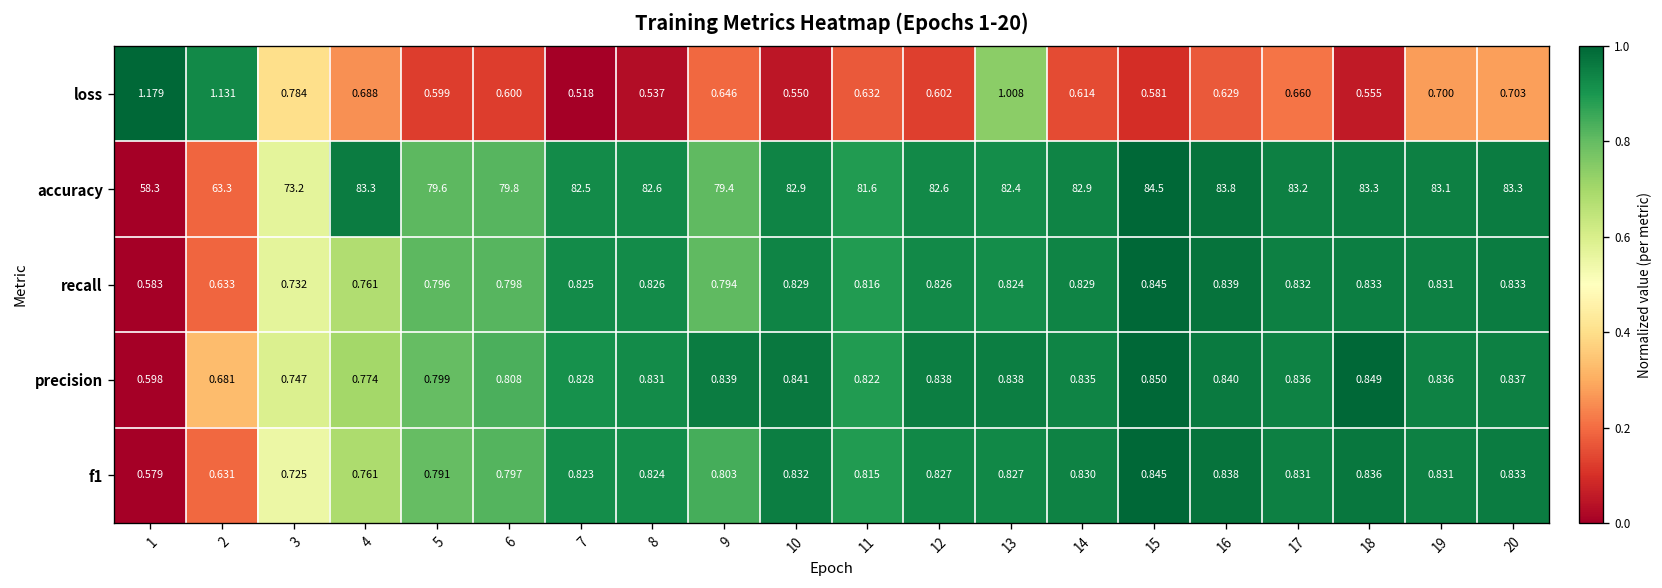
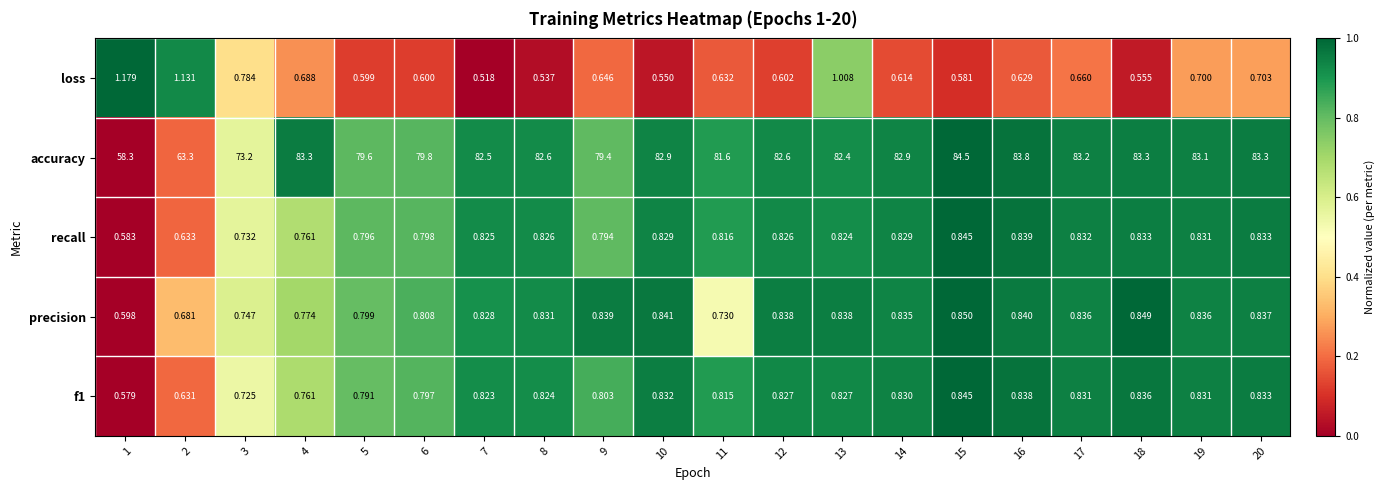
precision, 11: 0.822 -> 0.730
